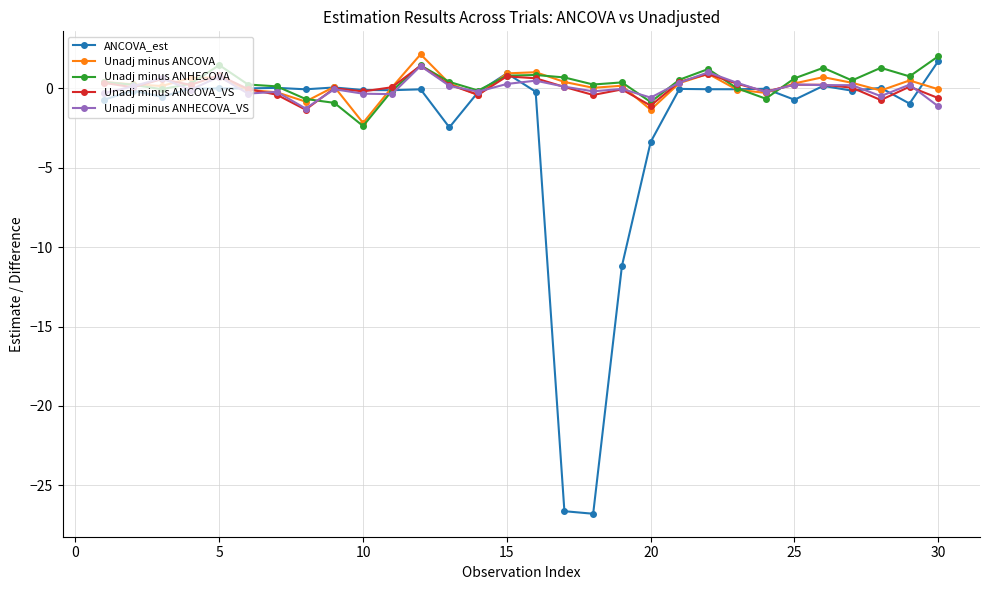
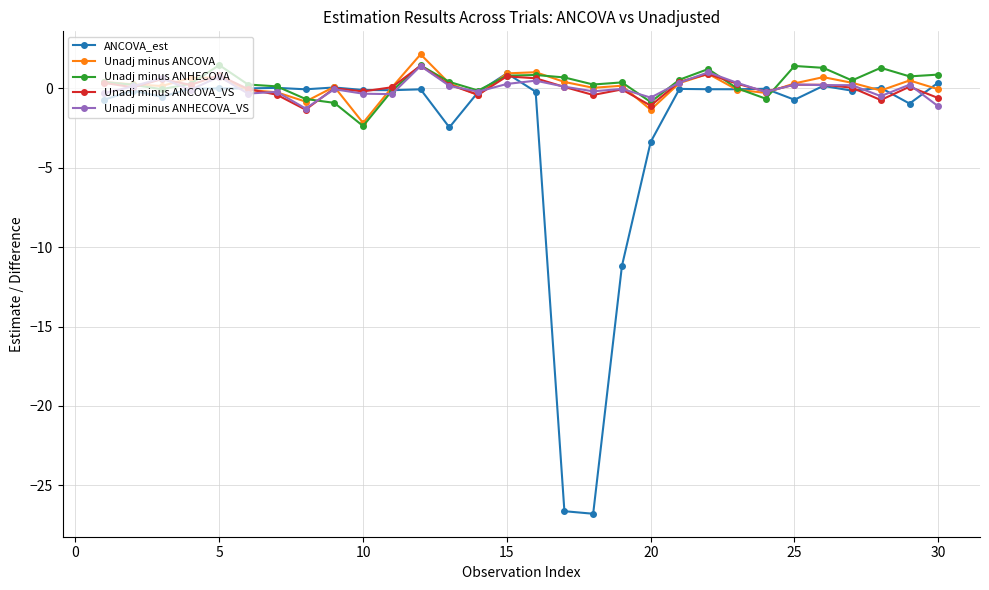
Unadj minus ANHECOVA, 25: 0.6 -> 1.4
ANCOVA_est, 30: 1.7 -> 0.4
Unadj minus ANHECOVA, 30: 2.0 -> 0.9
